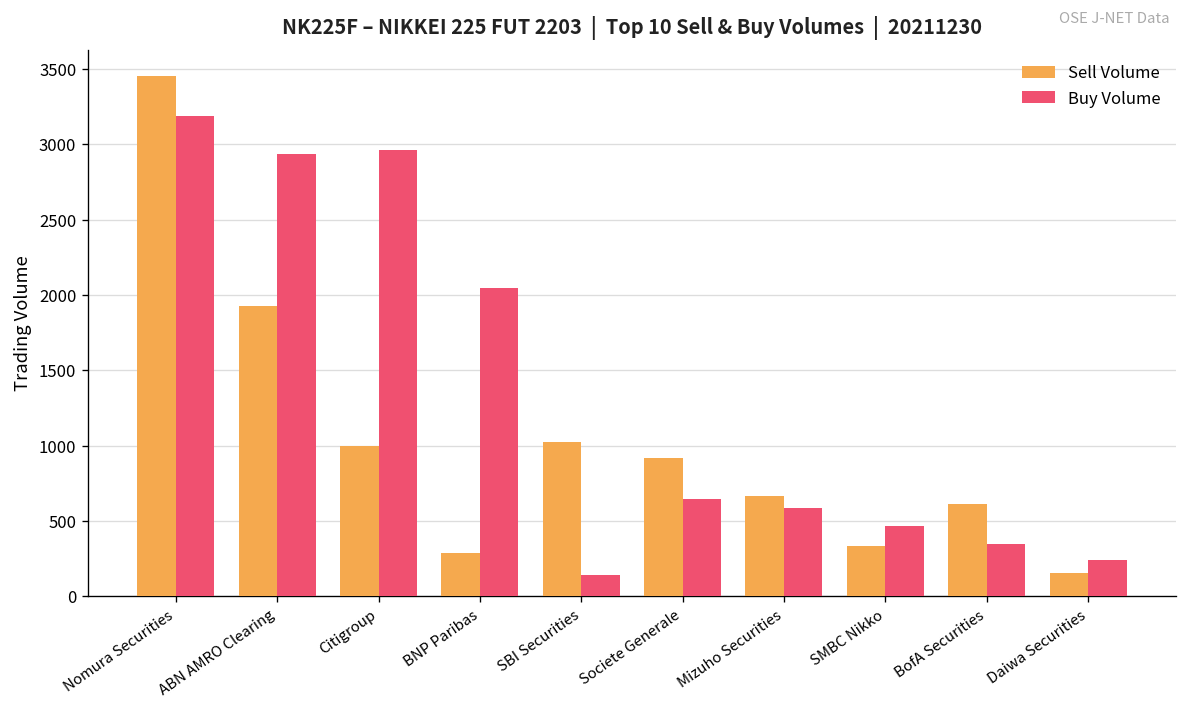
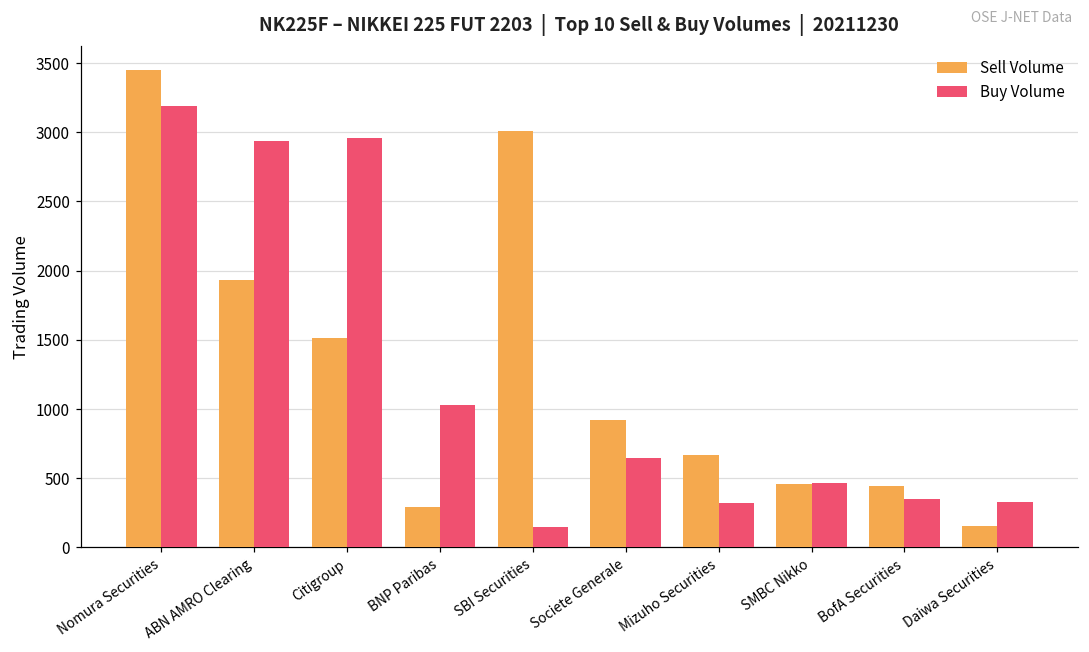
Sell Volume, Citigroup: 1000 -> 1510
Buy Volume, BNP Paribas: 2050 -> 1030
Sell Volume, SBI Securities: 1030 -> 3010
Buy Volume, Mizuho Securities: 590 -> 320
Sell Volume, SMBC Nikko: 340 -> 450
Sell Volume, BofA Securities: 610 -> 440
Buy Volume, Daiwa Securities: 240 -> 330
